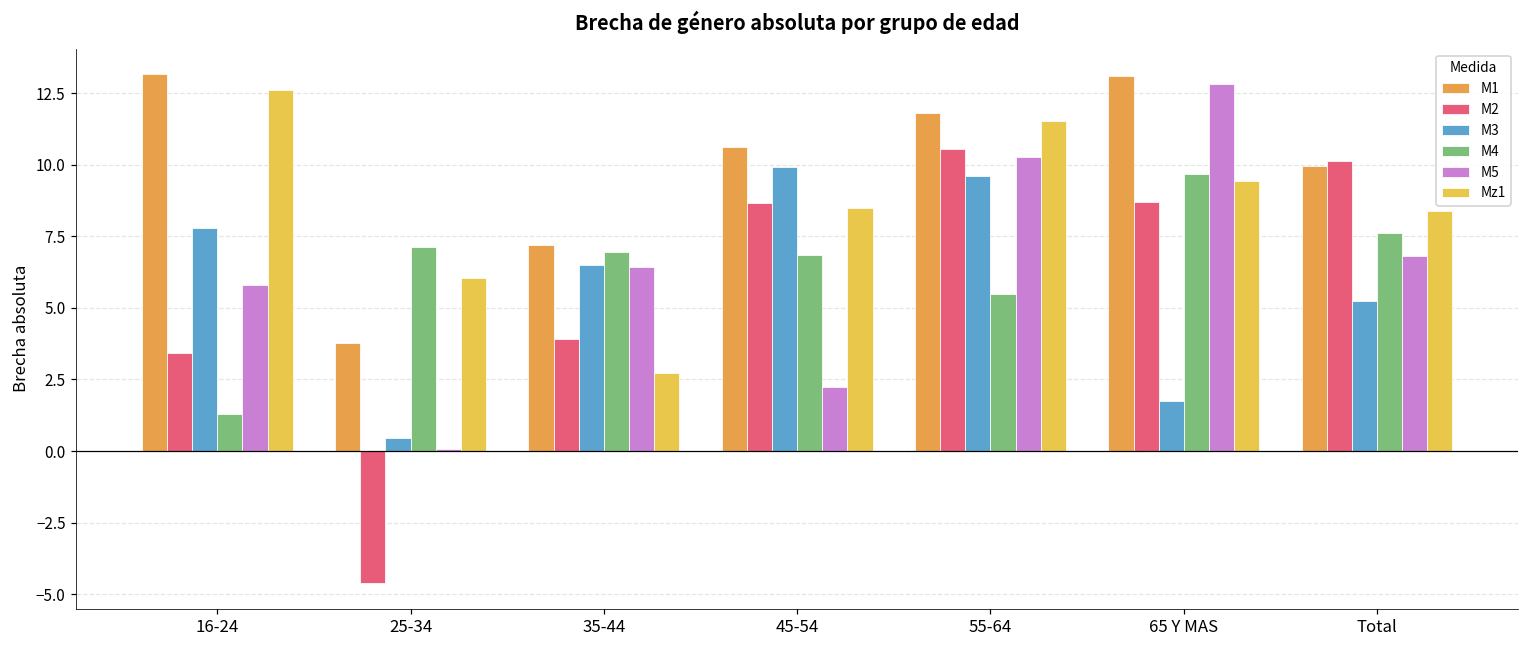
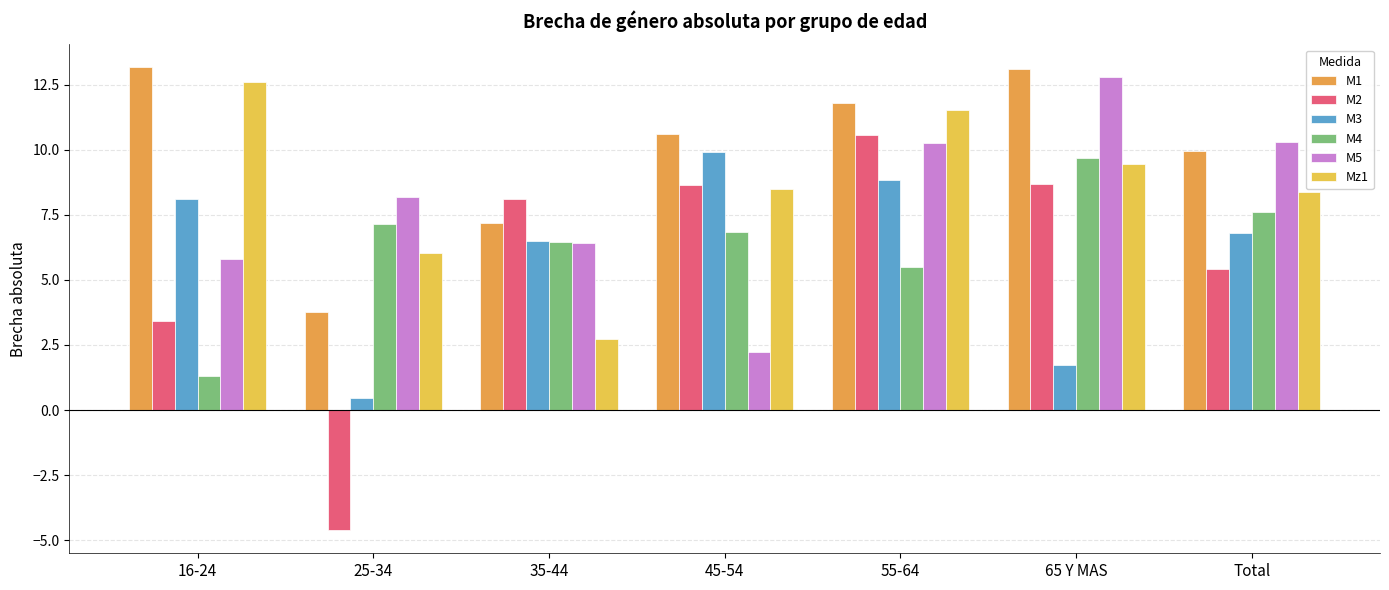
M3, 16-24: 7.8 -> 8.1
M5, 25-34: 0.1 -> 8.2
M2, 35-44: 3.9 -> 8.1
M4, 35-44: 6.9 -> 6.5
M3, 55-64: 9.6 -> 8.8
M2, Total: 10.1 -> 5.4
M3, Total: 5.2 -> 6.8
M5, Total: 6.8 -> 10.3
